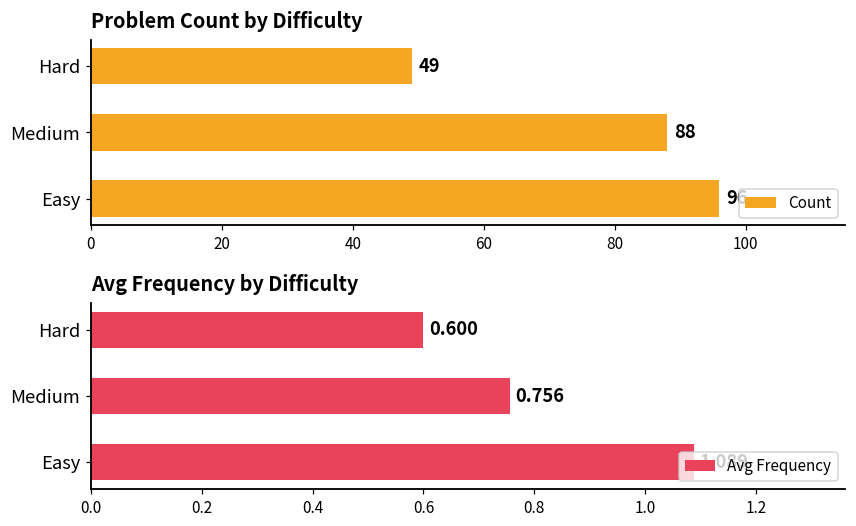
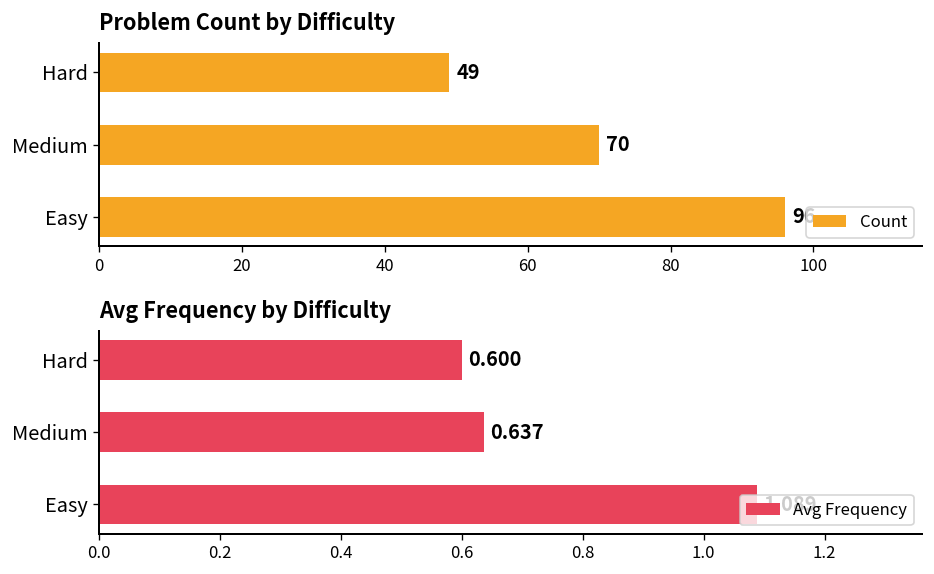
Problem Count by Difficulty, Medium: 88 -> 70
Avg Frequency by Difficulty, Medium: 0.756 -> 0.637
